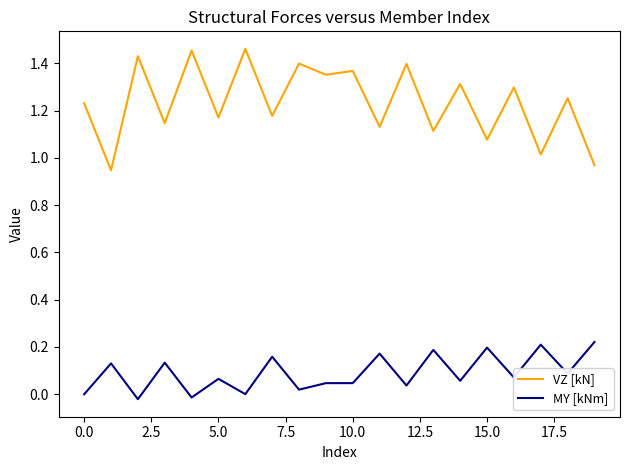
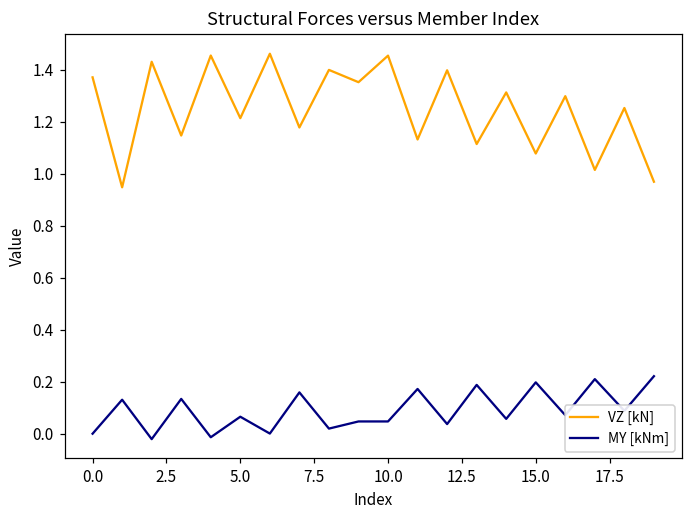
VZ [kN], 0.0: 1.23 -> 1.37
VZ [kN], 5.0: 1.17 -> 1.21
VZ [kN], 10.0: 1.37 -> 1.45
